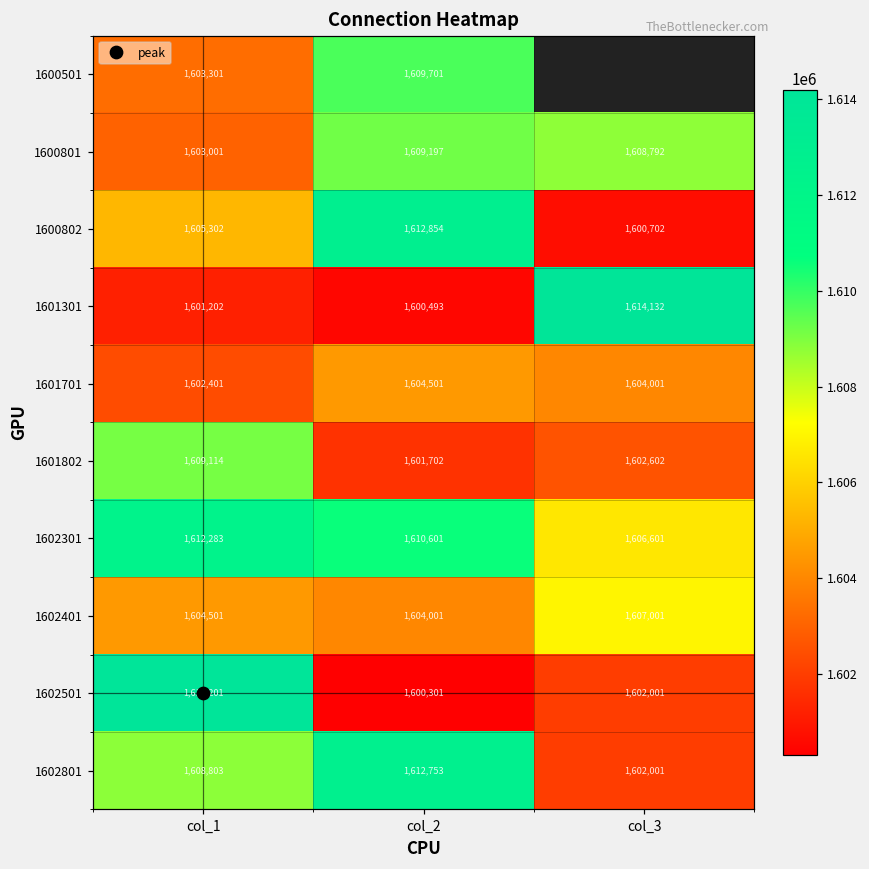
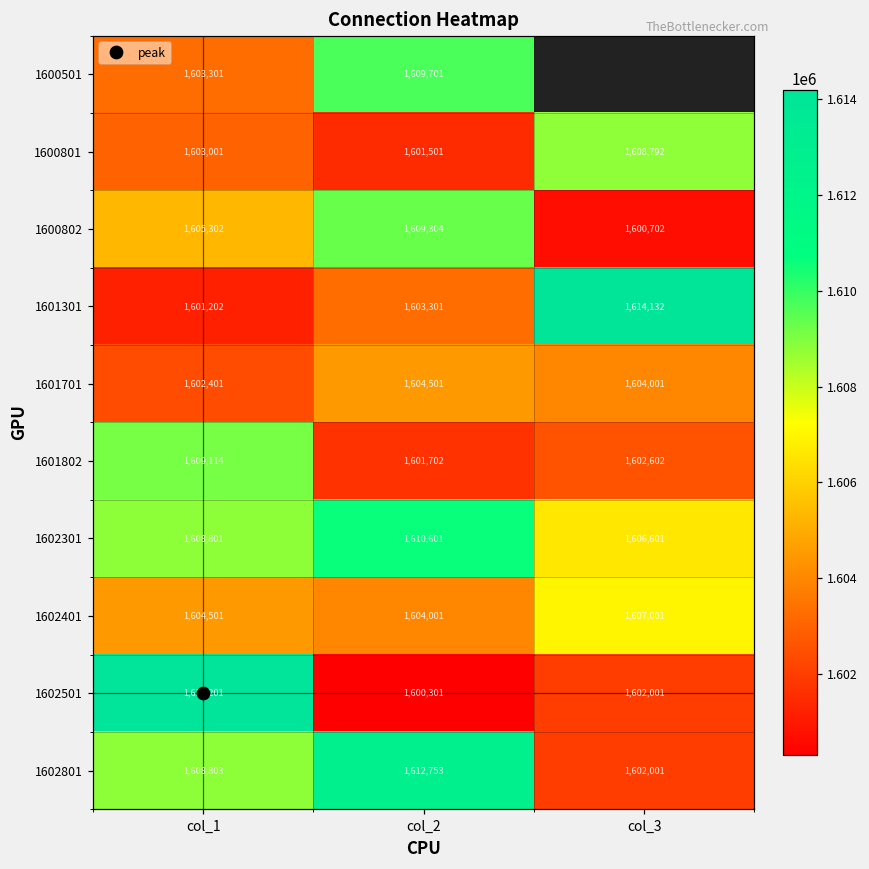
1600801, col_2: 1,609,197 -> 1,601,501
1600802, col_2: 1,612,854 -> 1,609,304
1601301, col_2: 1,600,493 -> 1,603,301
1602301, col_1: 1,612,283 -> 1,608,801
